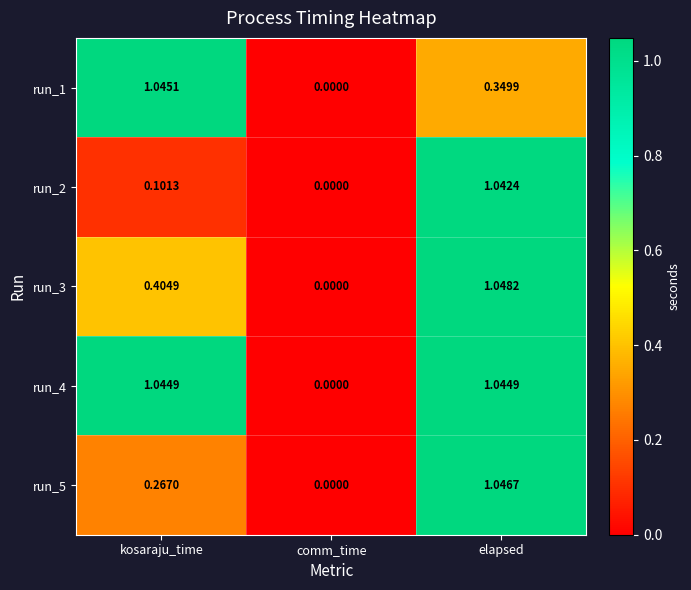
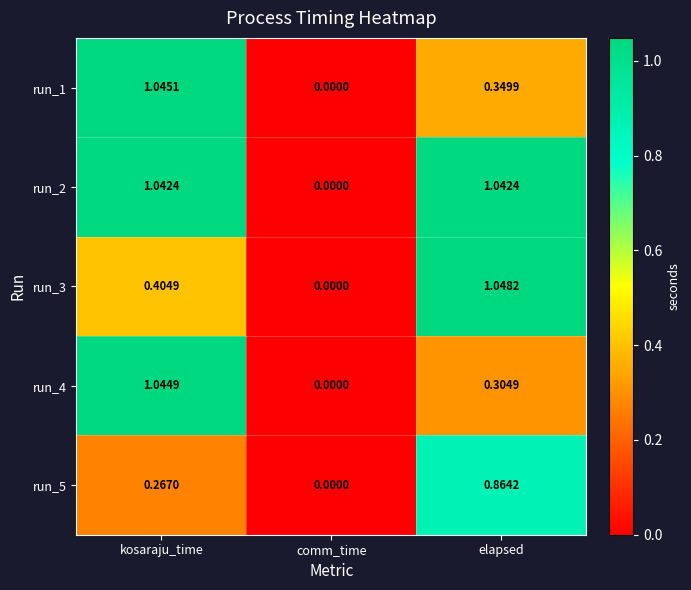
run_2, kosaraju_time: 0.1013 -> 1.0424
run_4, elapsed: 1.0449 -> 0.3049
run_5, elapsed: 1.0467 -> 0.8642
